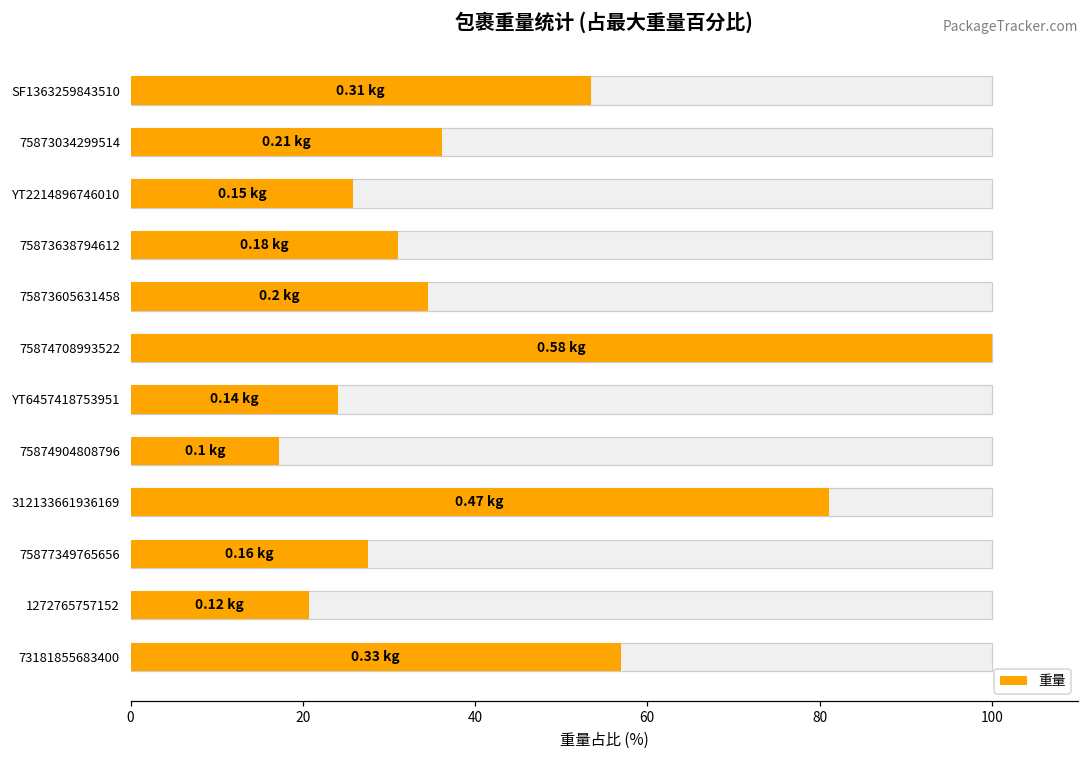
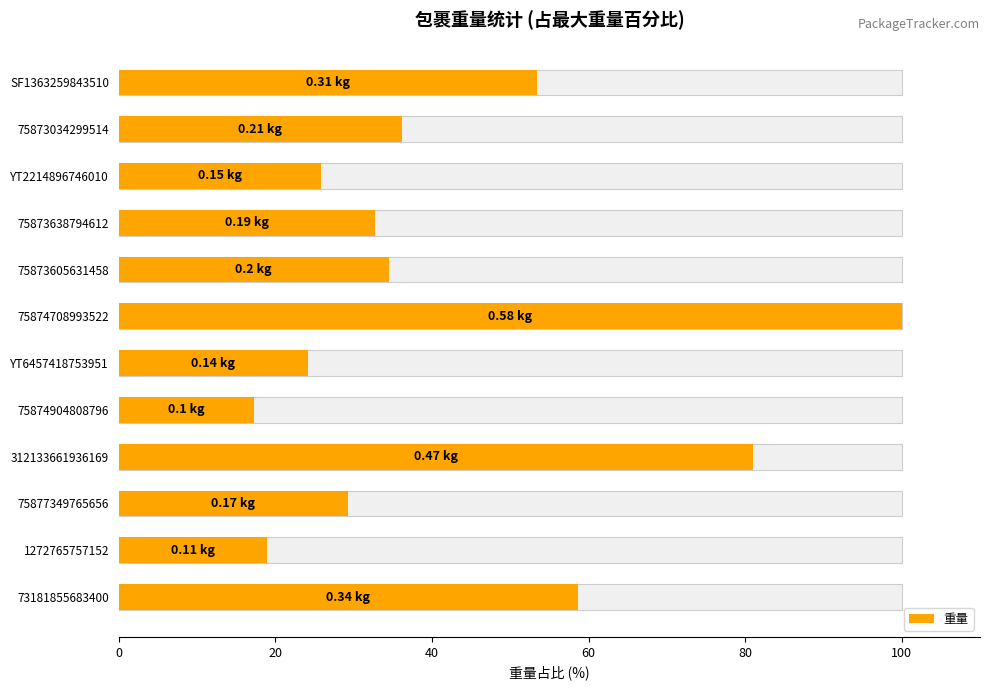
重量, 75873638794612: 0.18 -> 0.19
重量, 75877349765656: 0.16 -> 0.17
重量, 1272765757152: 0.12 -> 0.11
重量, 73181855683400: 0.33 -> 0.34
